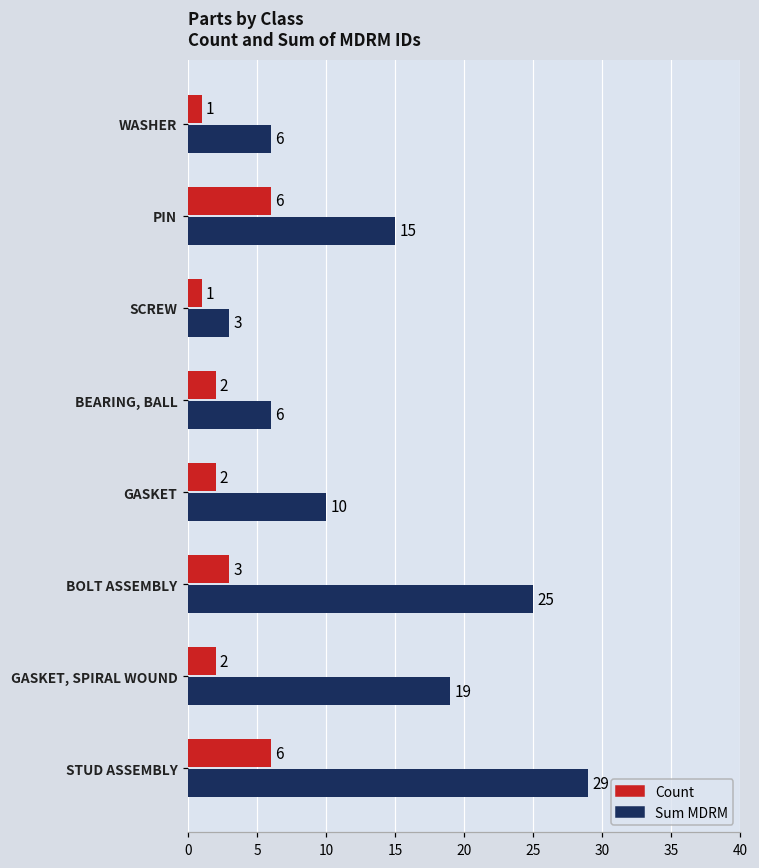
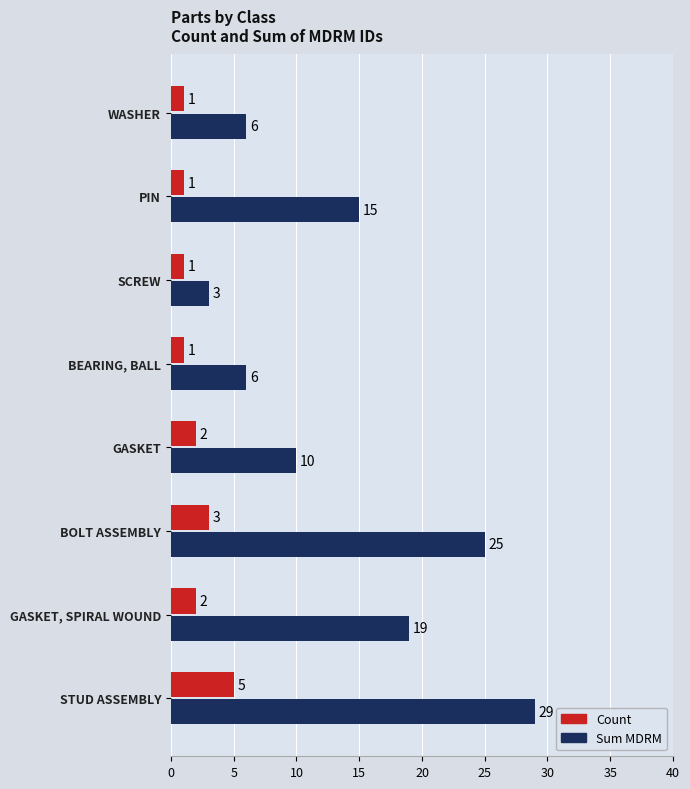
Count, PIN: 6 -> 1
Count, BEARING, BALL: 2 -> 1
Count, STUD ASSEMBLY: 6 -> 5
